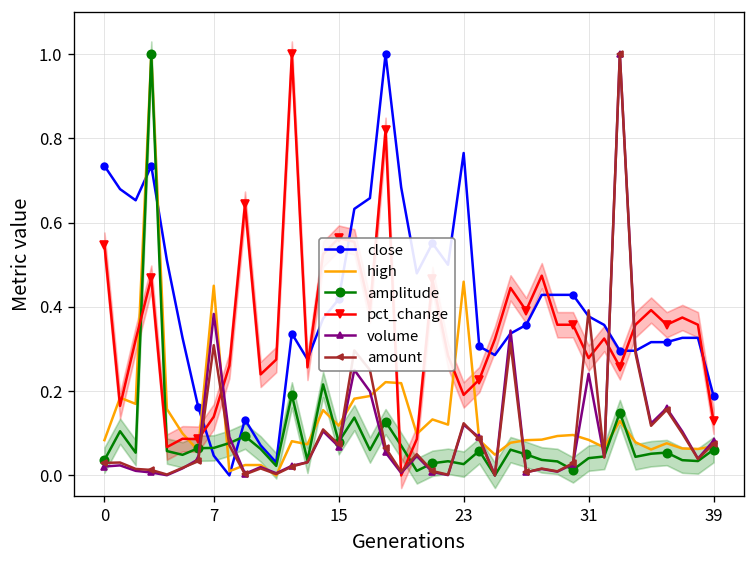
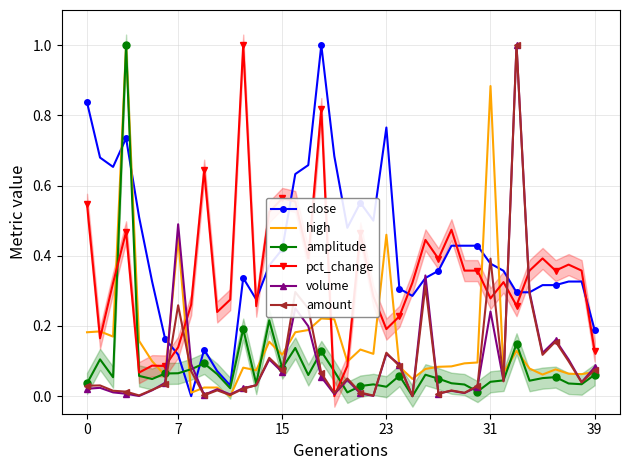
close, 0: 0.73 -> 0.84
high, 0: 0.08 -> 0.18
close, 7: 0.05 -> 0.12
volume, 7: 0.38 -> 0.49
amount, 7: 0.31 -> 0.26
high, 31: 0.08 -> 0.88
